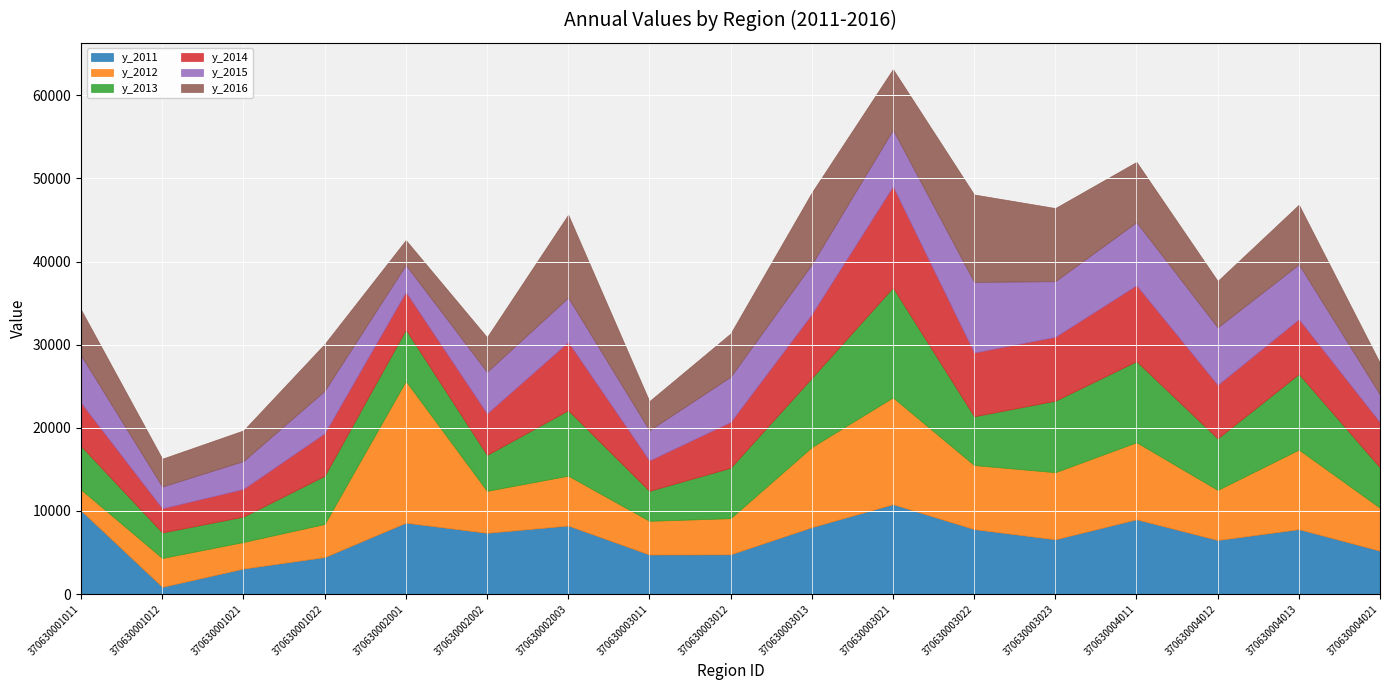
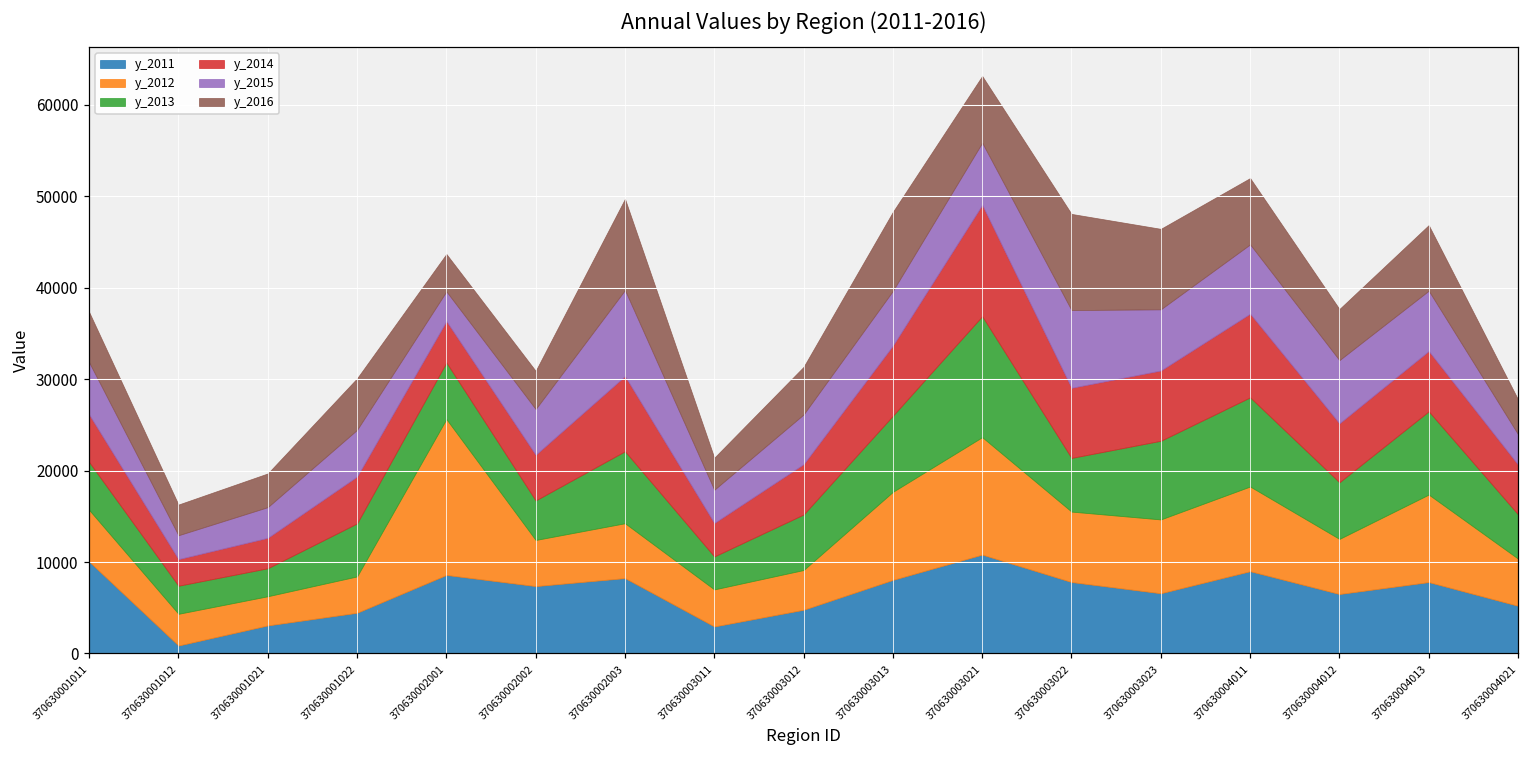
y_2012, 370630001011: 3000 -> 6000
y_2016, 370630002001: 3000 -> 4000
y_2015, 370630002003: 5000 -> 9000
y_2011, 370630003011: 5000 -> 3000
